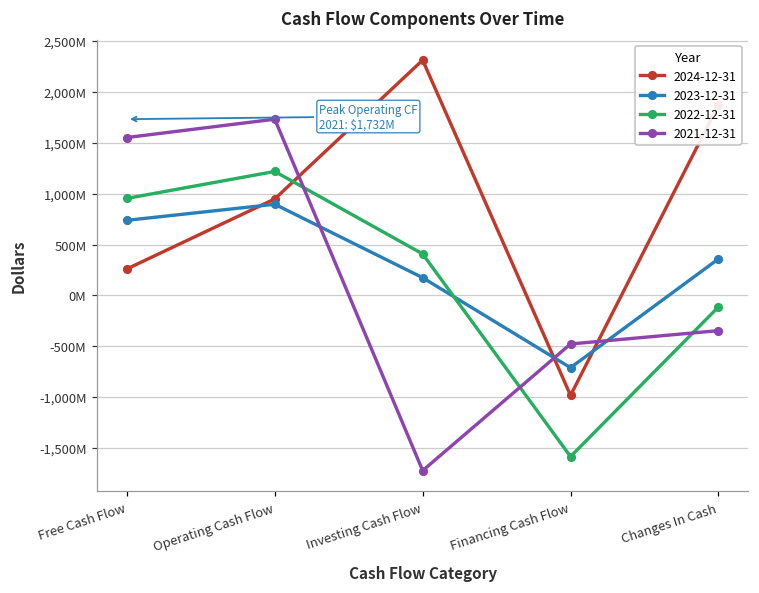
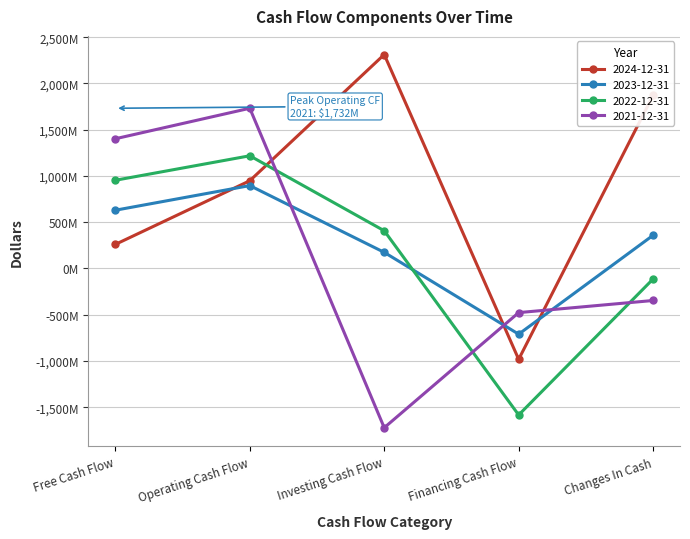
2023-12-31, Free Cash Flow: 700,000,000 -> 600,000,000
2021-12-31, Free Cash Flow: 1,600,000,000 -> 1,400,000,000
